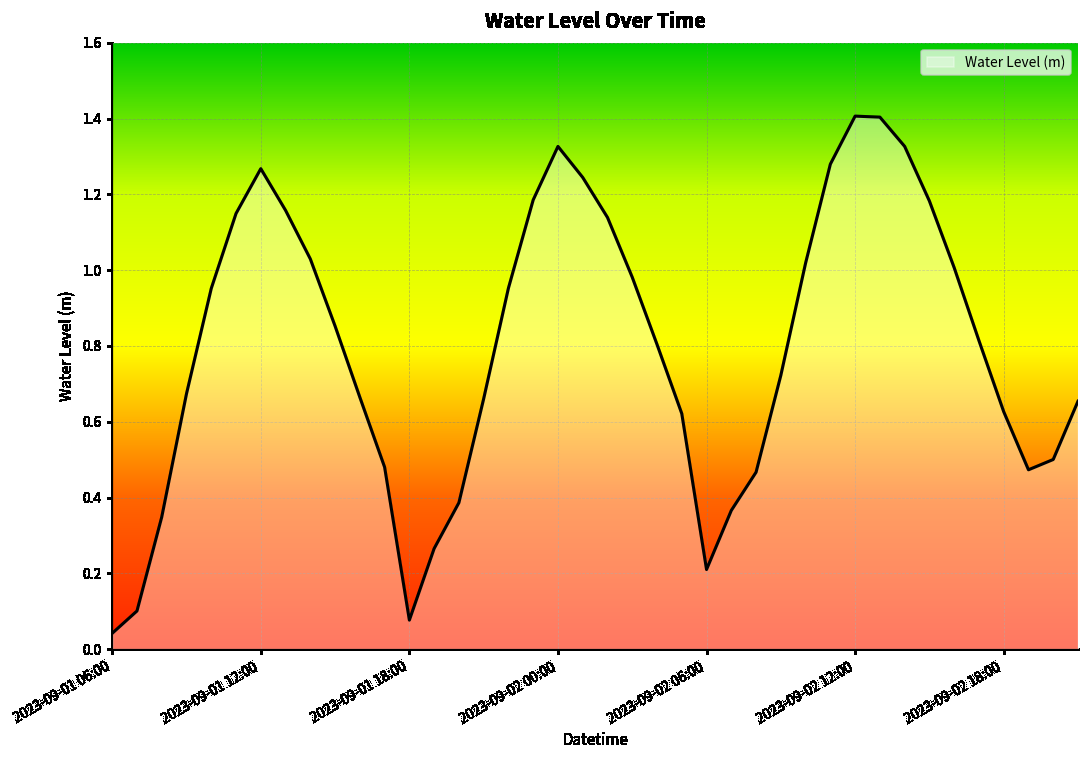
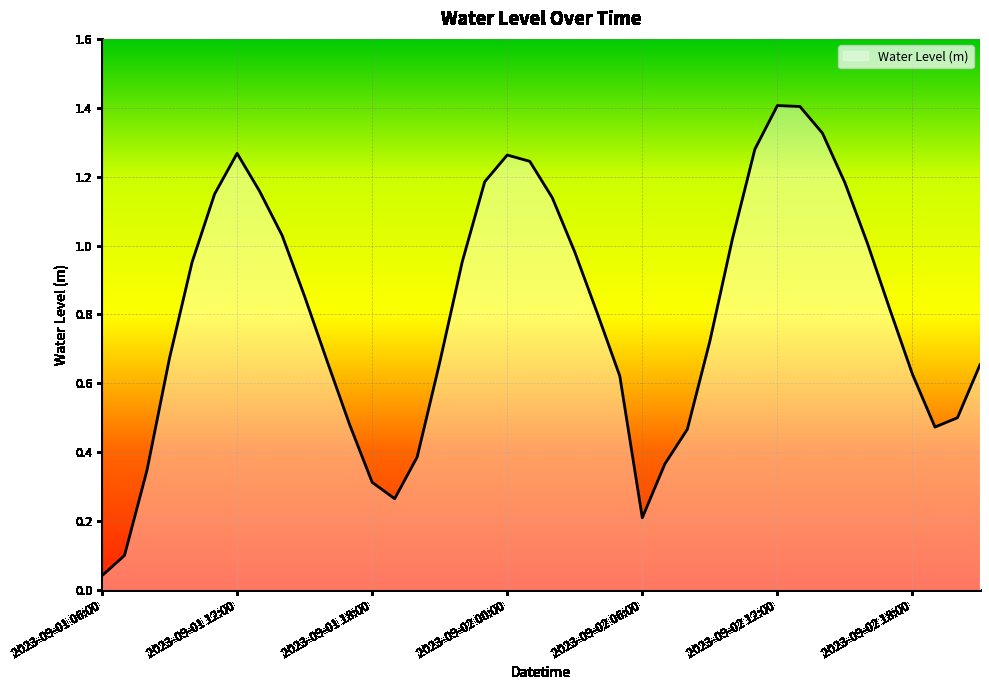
2023-09-01 18:00: 0.08 -> 0.31
2023-09-02 00:00: 1.33 -> 1.26
